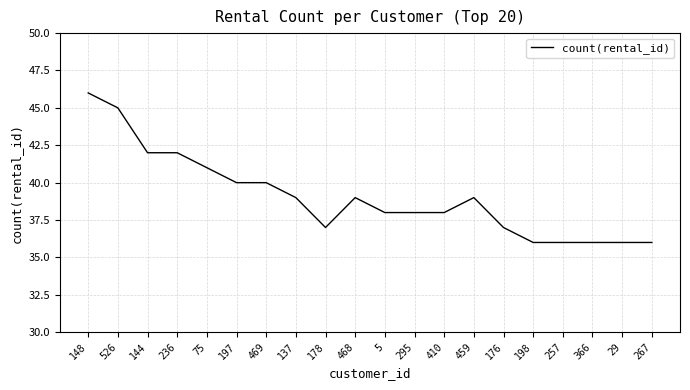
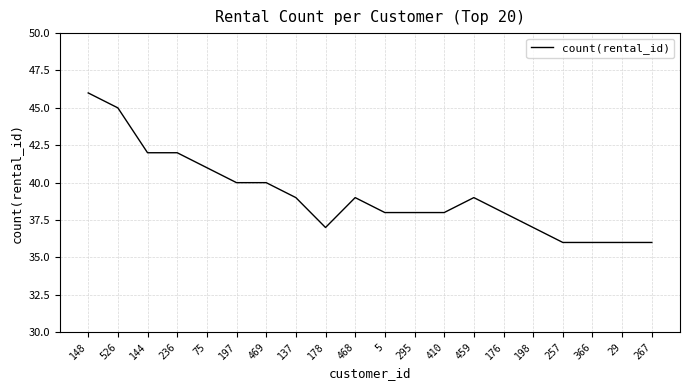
176: 37 -> 38
198: 36 -> 37
